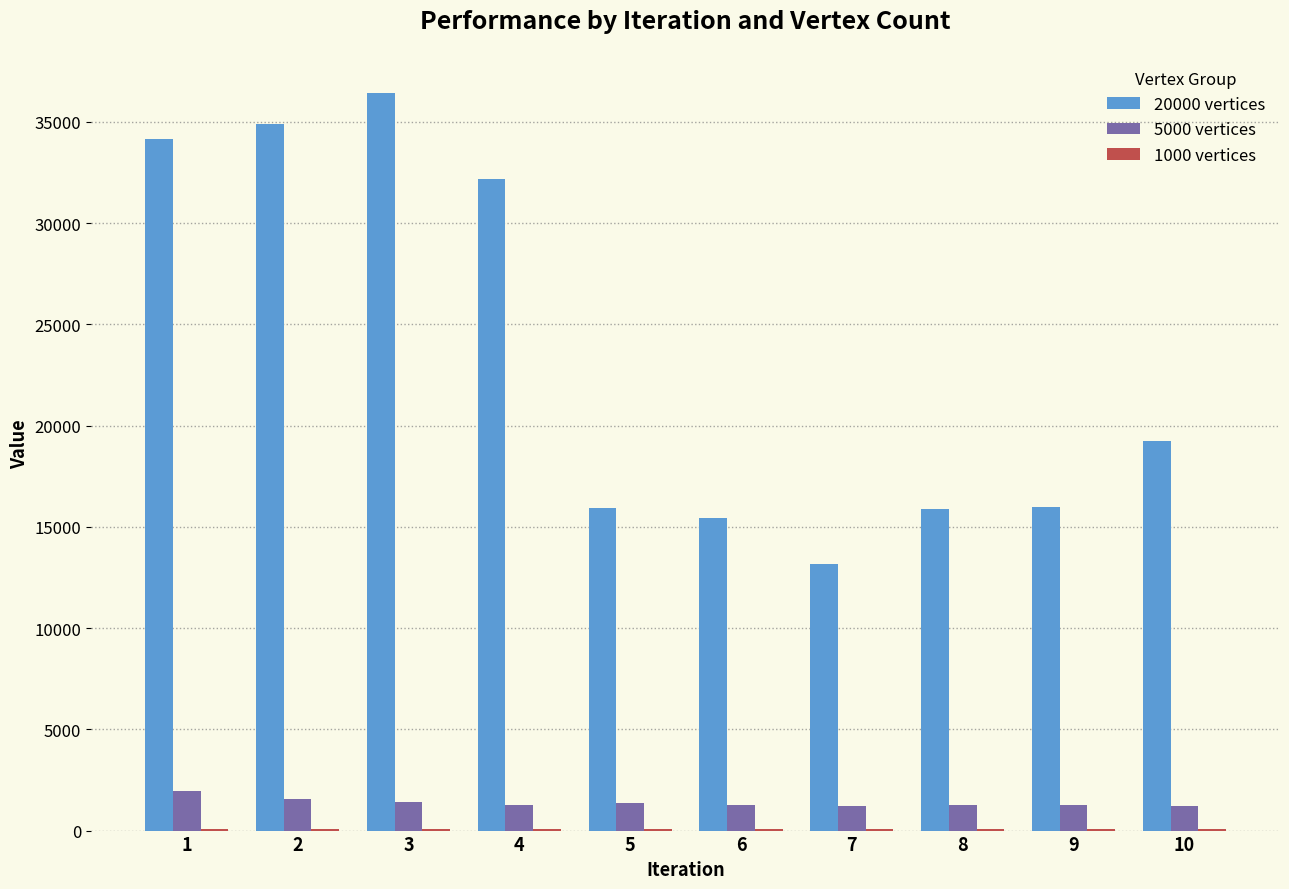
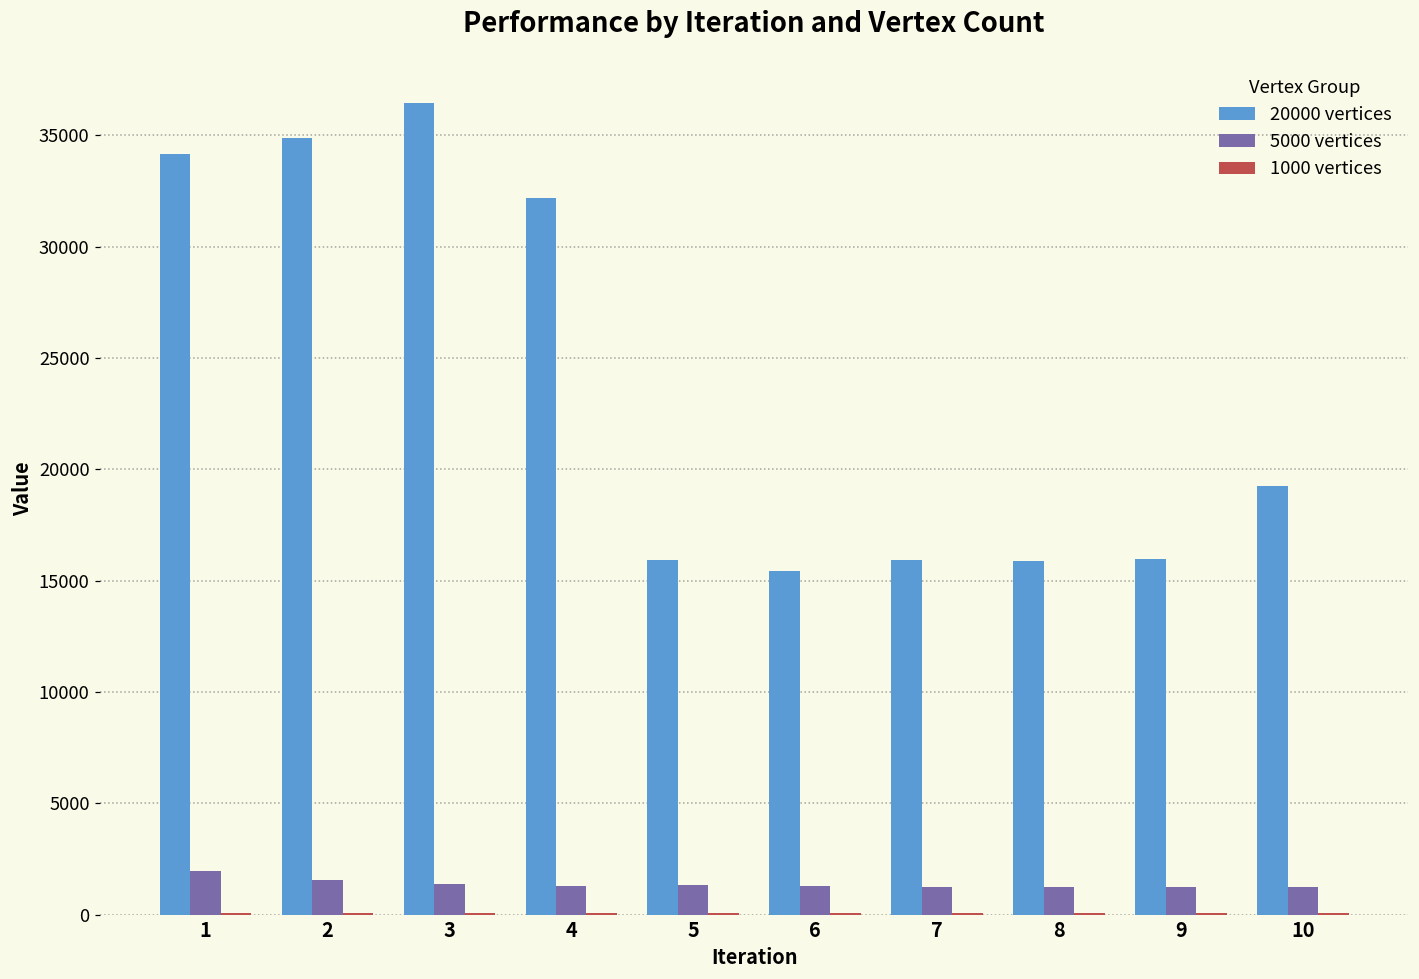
20000 vertices, 7: 13100 -> 15900
